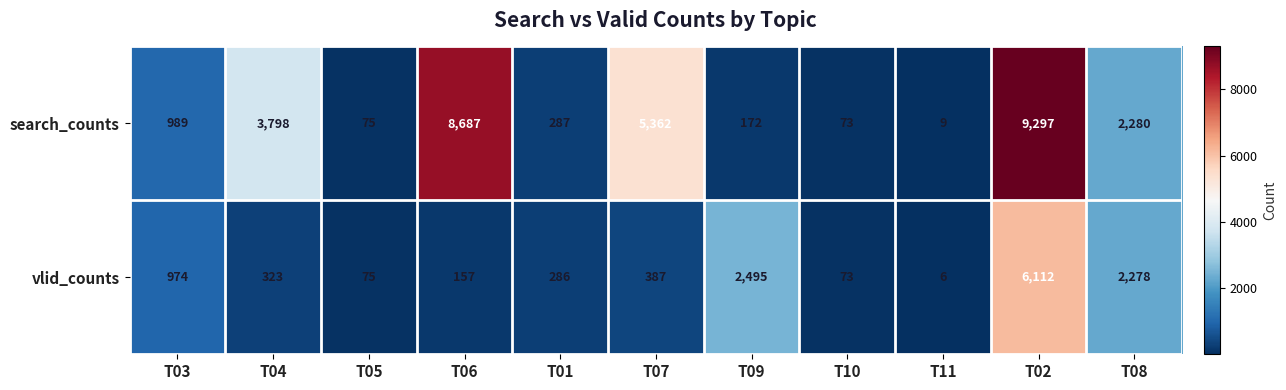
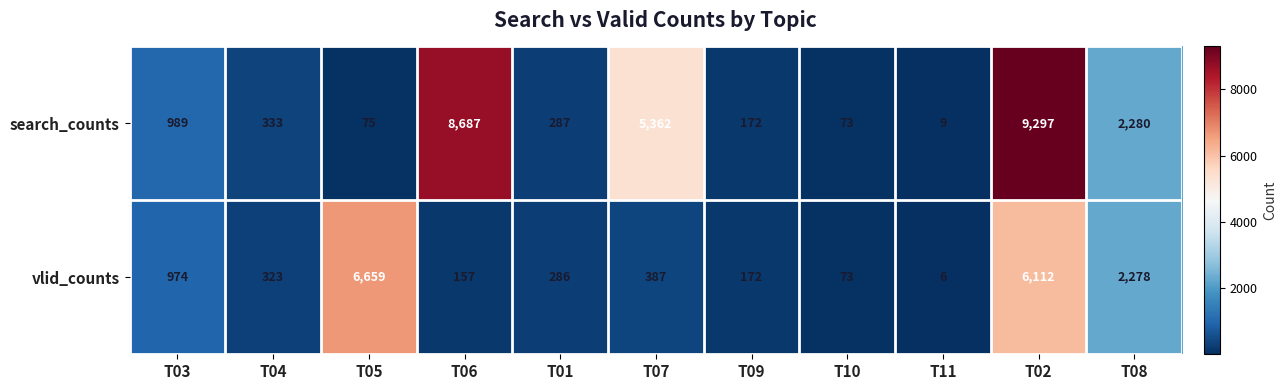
search_counts, T04: 3,798 -> 333
vlid_counts, T05: 75 -> 6,659
vlid_counts, T09: 2,495 -> 172
